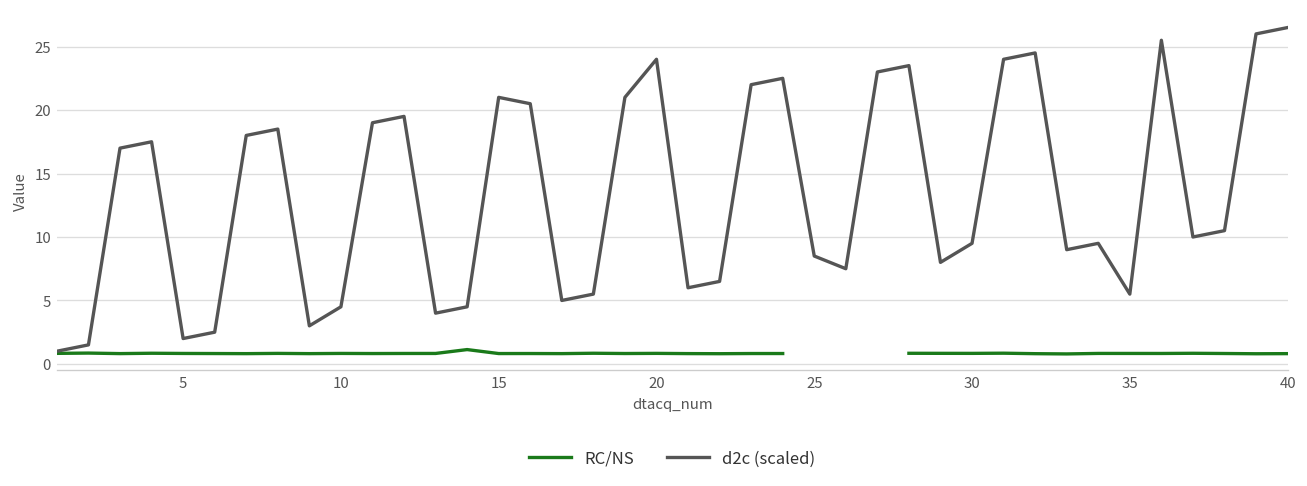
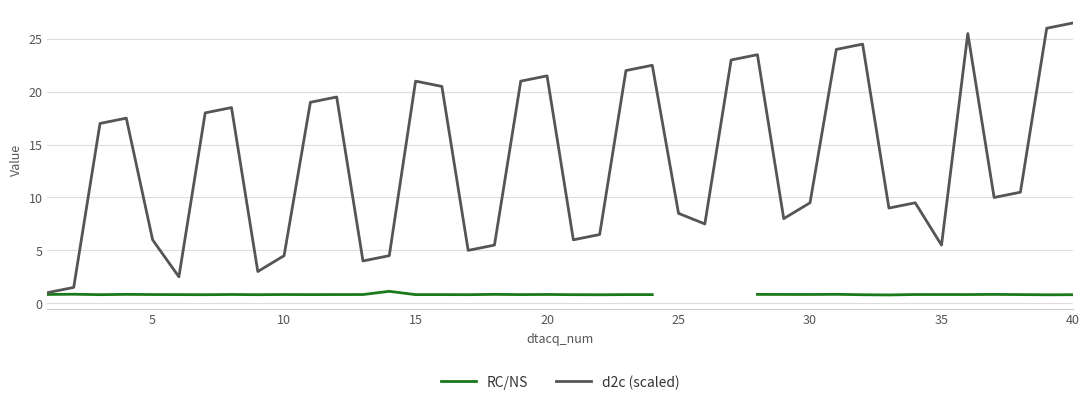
d2c (scaled), 5: 2.0 -> 6.0
d2c (scaled), 20: 24.0 -> 21.5
